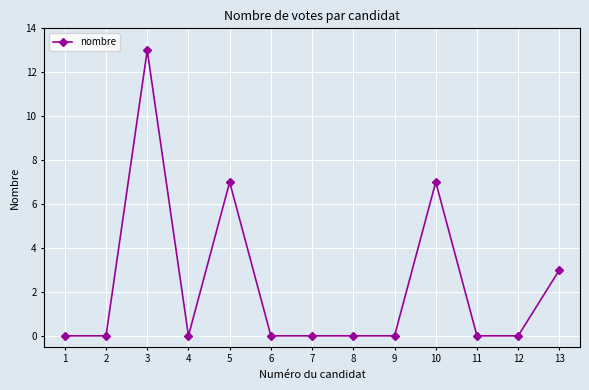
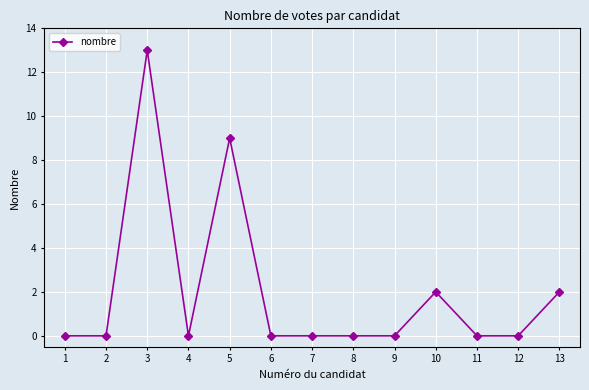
5: 7 -> 9
10: 7 -> 2
13: 3 -> 2
